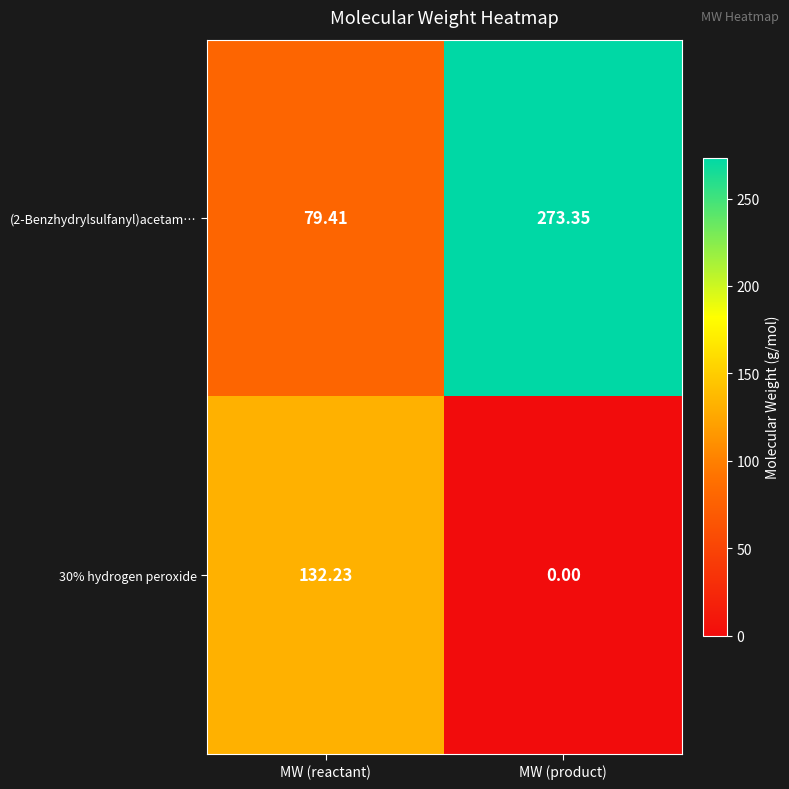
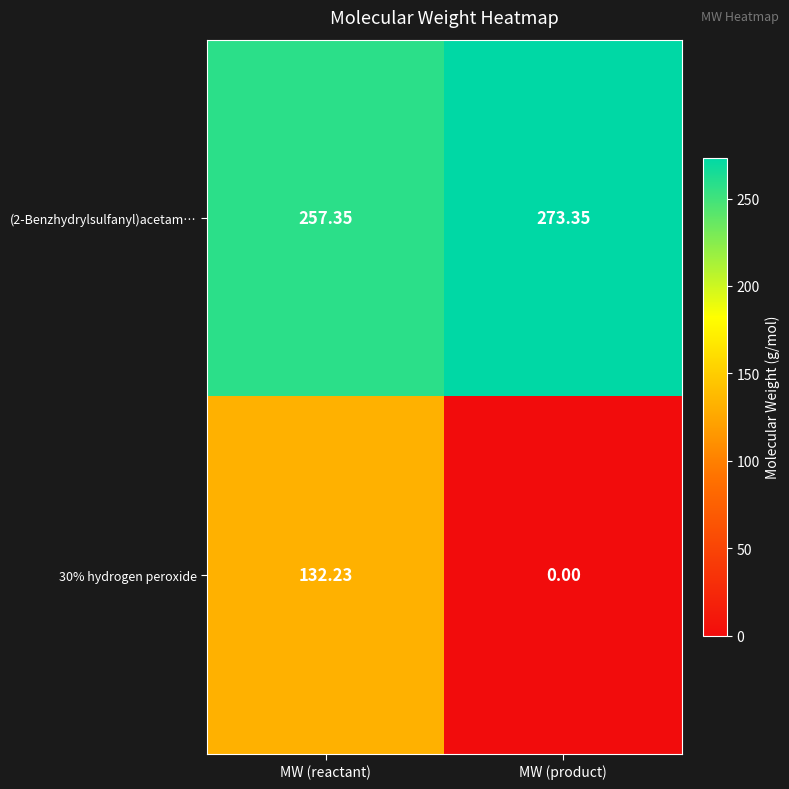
(2-Benzhydrylsulfanyl)acetam…, MW (reactant): 79.41 -> 257.35
